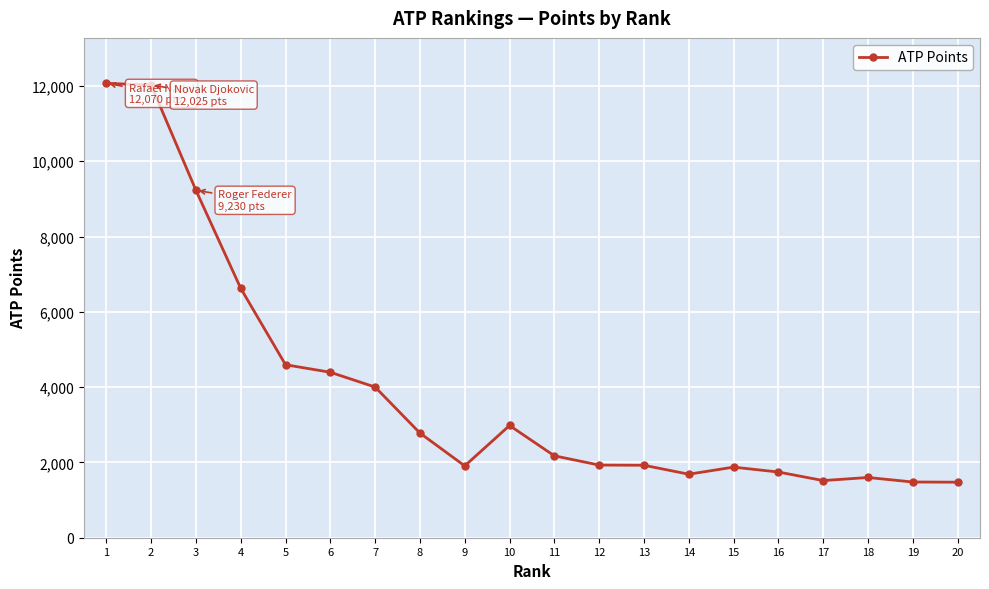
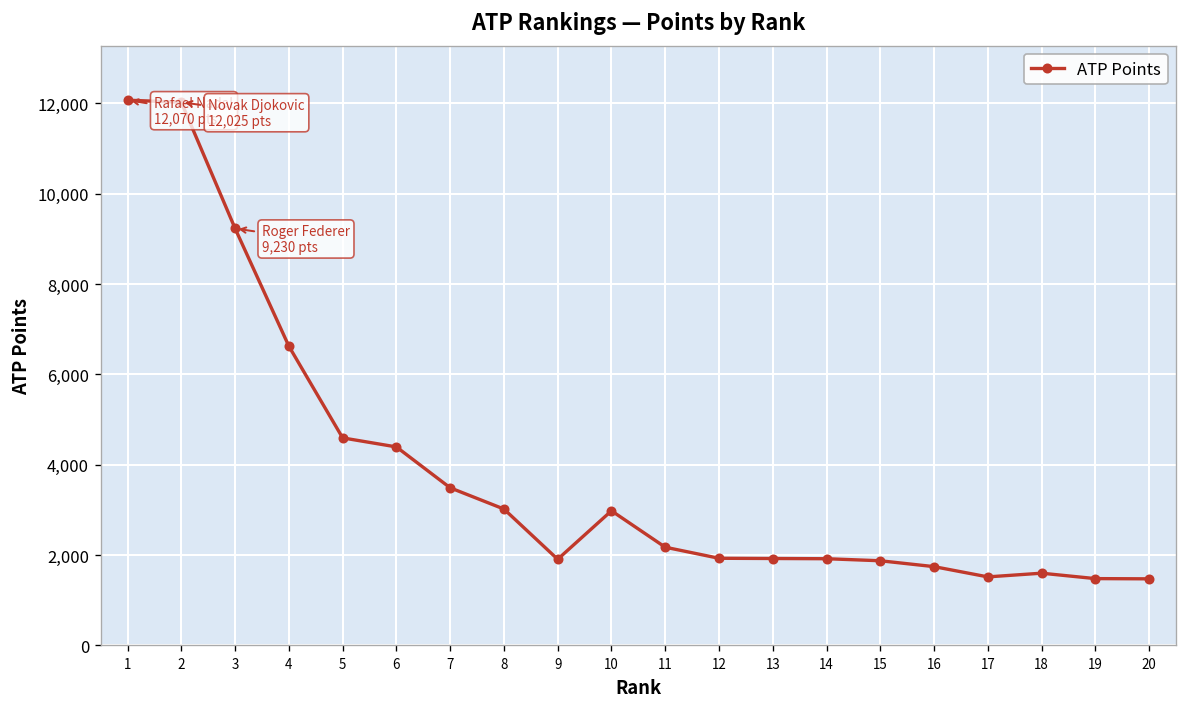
7: 4,000 -> 3,500
8: 2,800 -> 3,000
14: 1,700 -> 1,900
